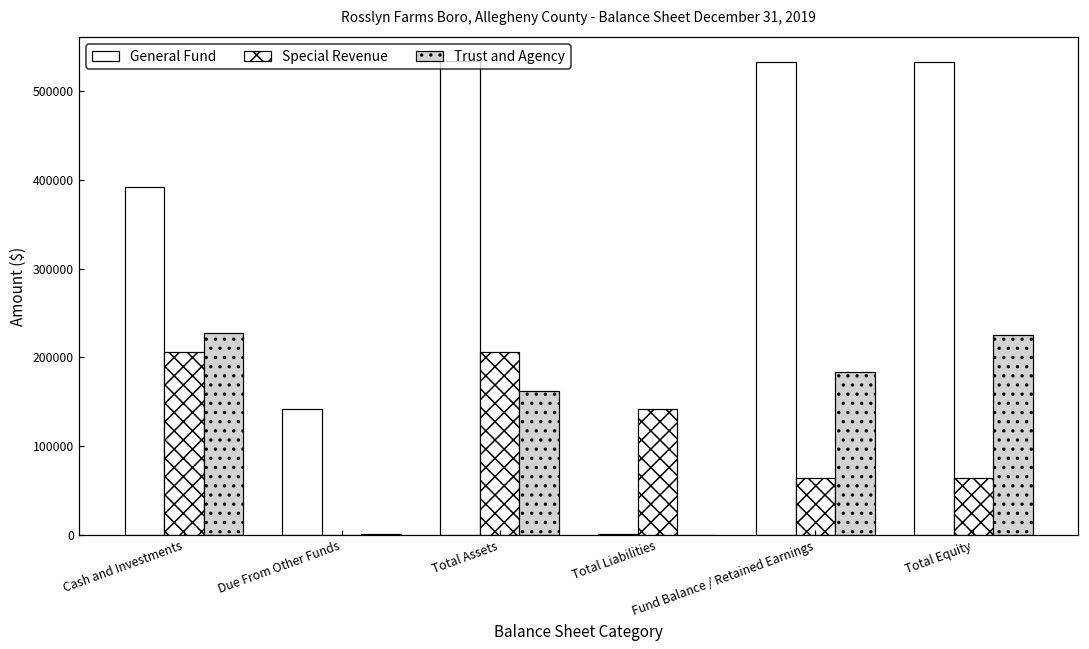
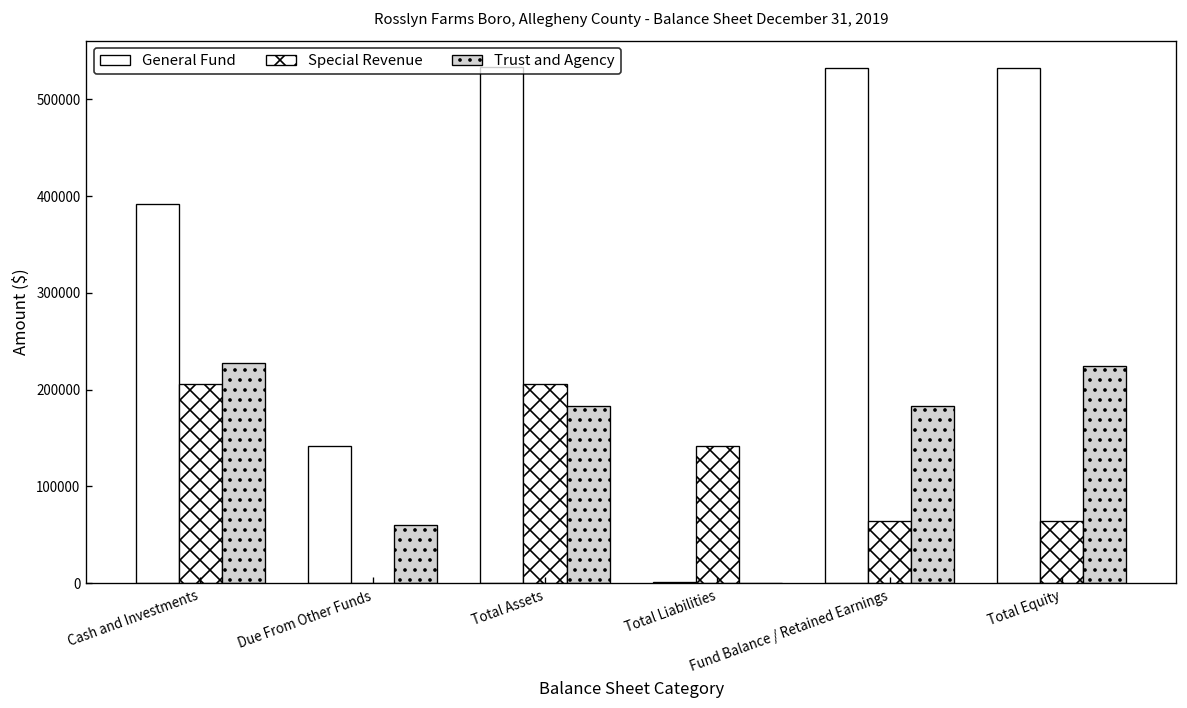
Trust and Agency, Due From Other Funds: 0 -> 60000
Trust and Agency, Total Assets: 160000 -> 180000
